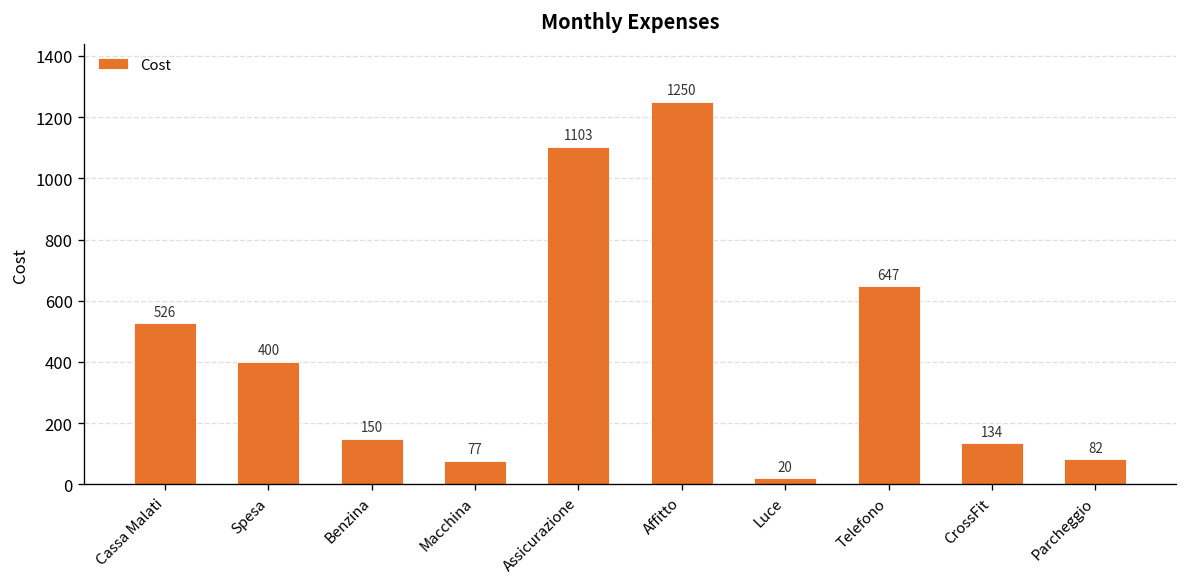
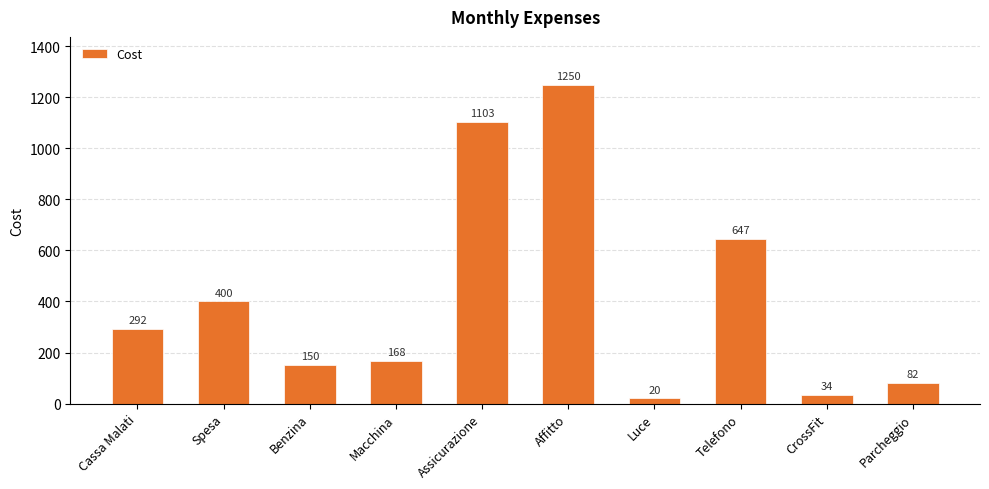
Cassa Malati: 526 -> 292
Macchina: 77 -> 168
CrossFit: 134 -> 34
